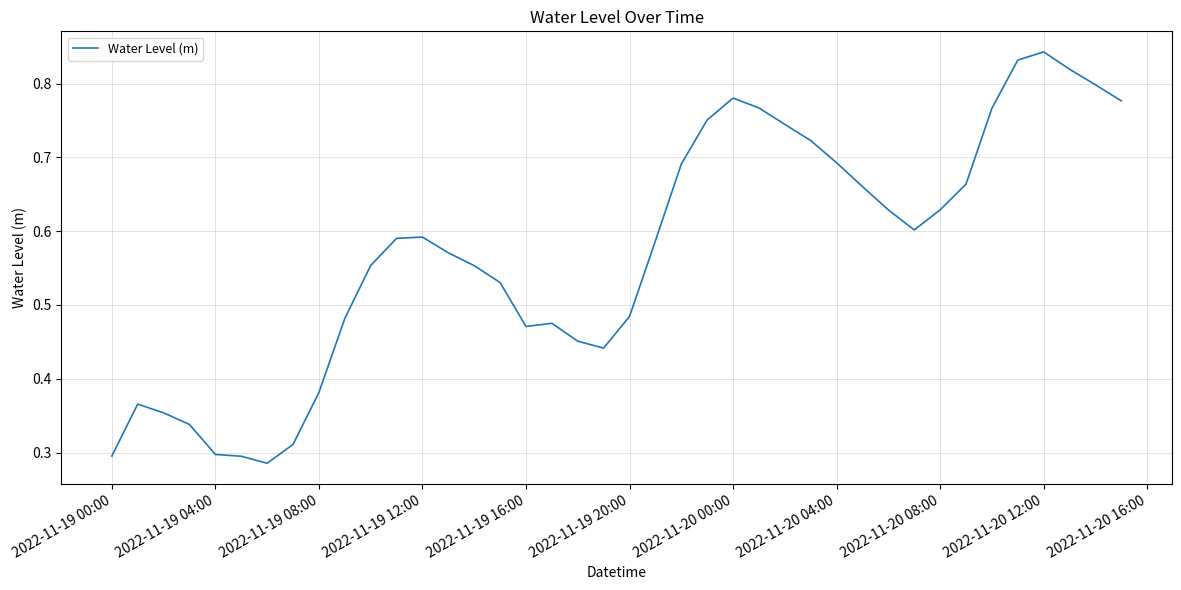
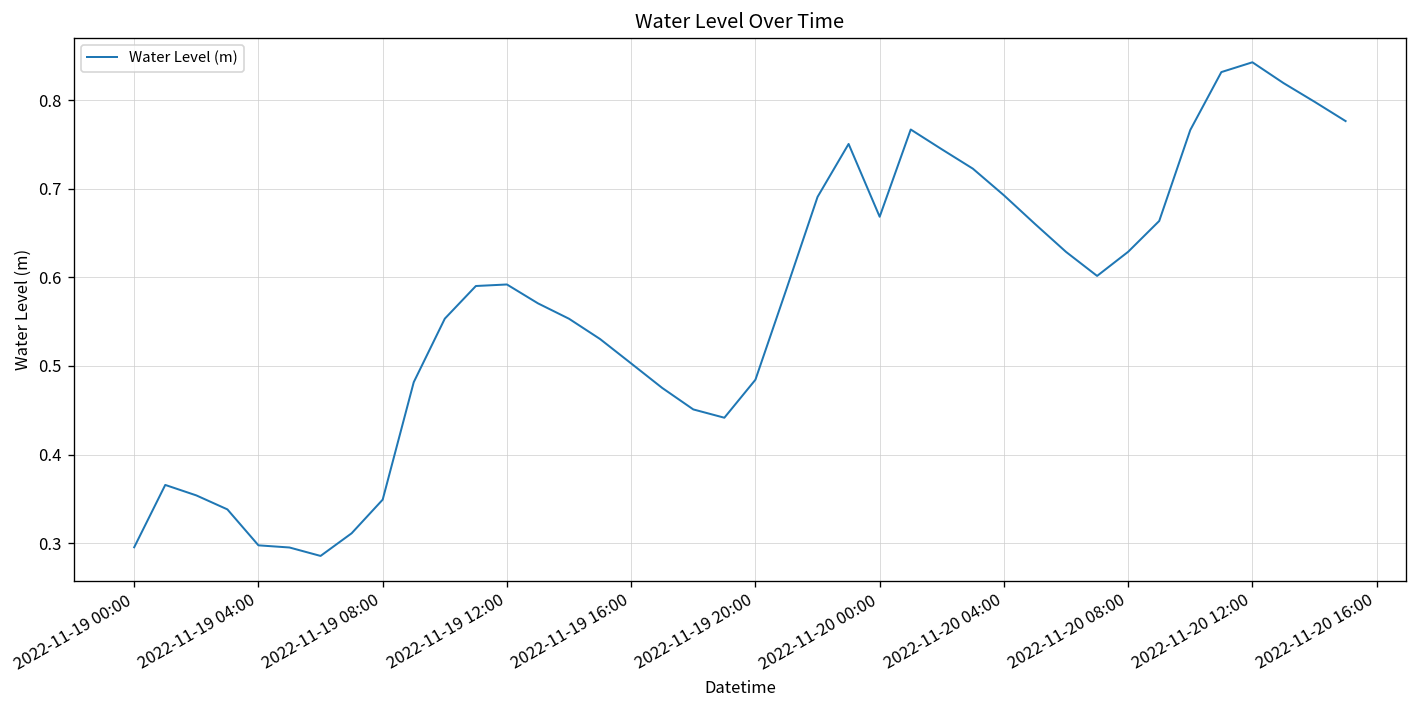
2022-11-19 08:00: 0.38 -> 0.35
2022-11-19 16:00: 0.47 -> 0.50
2022-11-20 00:00: 0.78 -> 0.67
